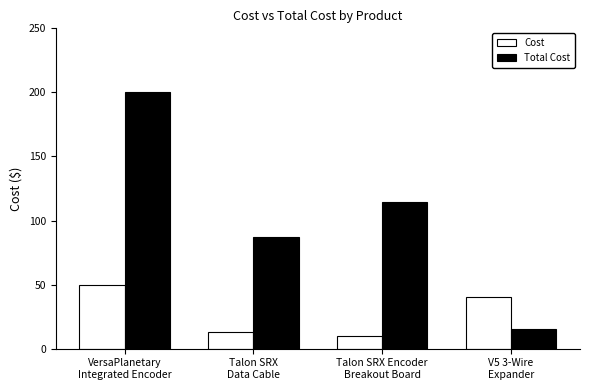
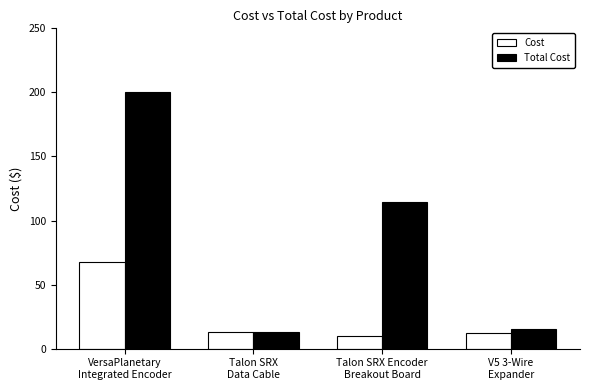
Cost, VersaPlanetary Integrated Encoder: 50 -> 68
Total Cost, Talon SRX Data Cable: 87 -> 13
Cost, V5 3-Wire Expander: 40 -> 13
